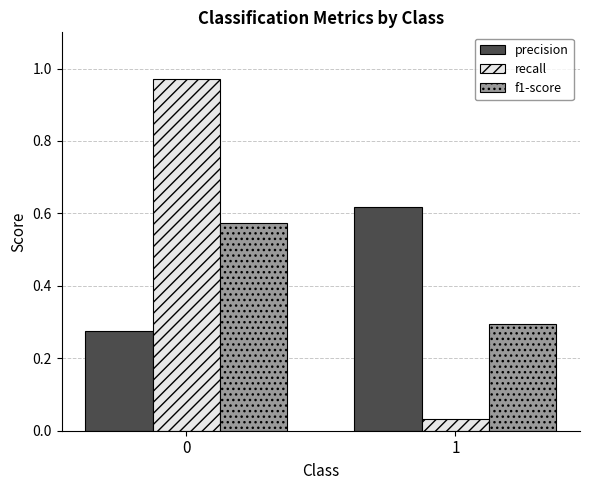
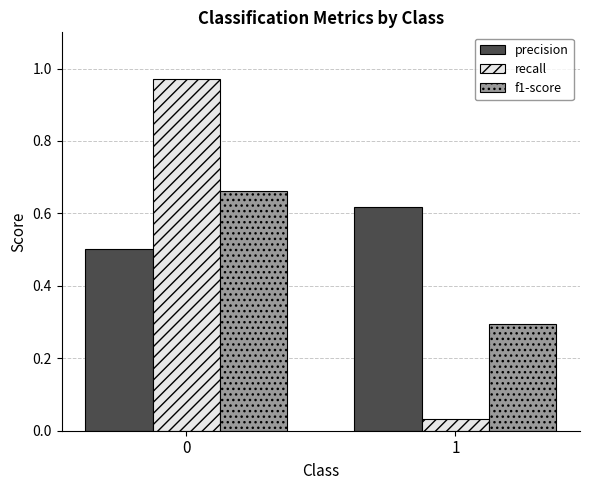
precision, 0: 0.27 -> 0.50
f1-score, 0: 0.57 -> 0.66
